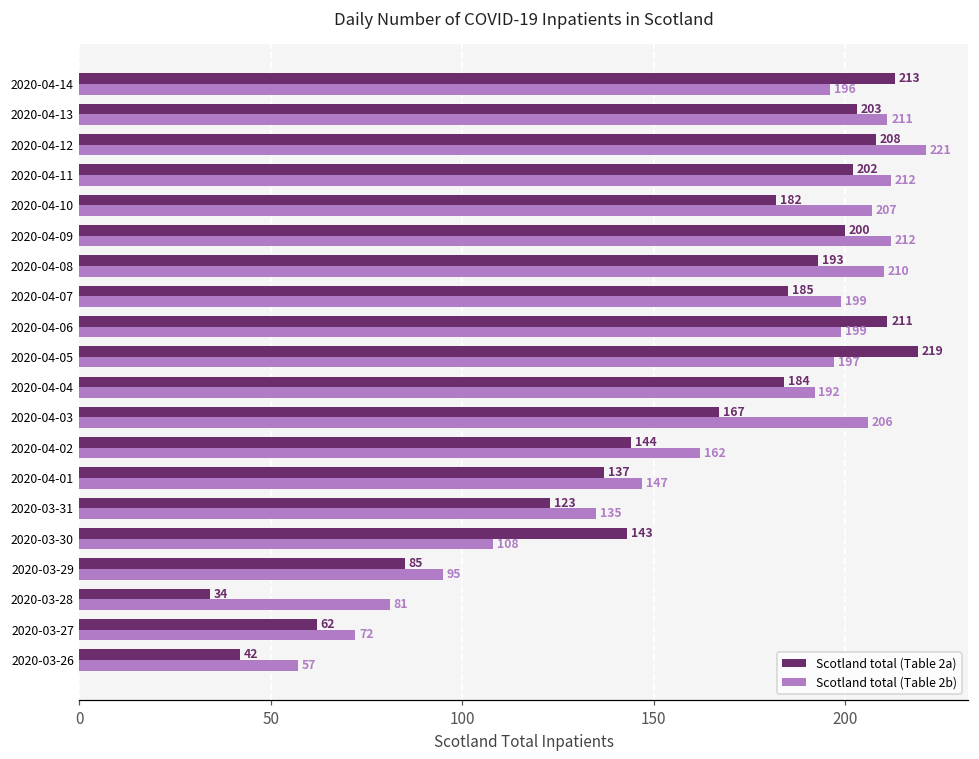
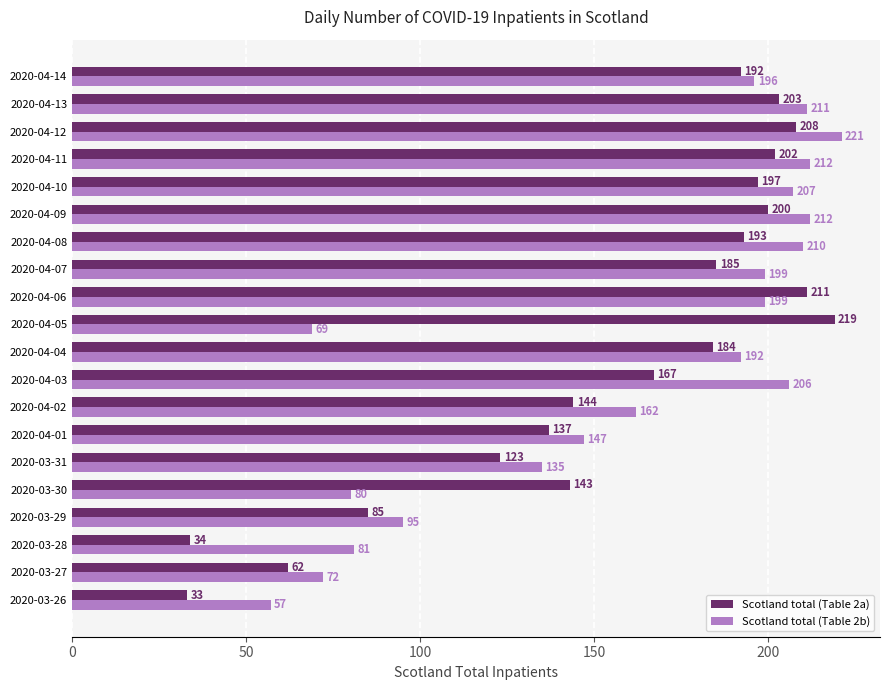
Scotland total (Table 2a), 2020-04-14: 213 -> 192
Scotland total (Table 2a), 2020-04-10: 182 -> 197
Scotland total (Table 2b), 2020-04-05: 197 -> 69
Scotland total (Table 2b), 2020-03-30: 108 -> 80
Scotland total (Table 2a), 2020-03-26: 42 -> 33
